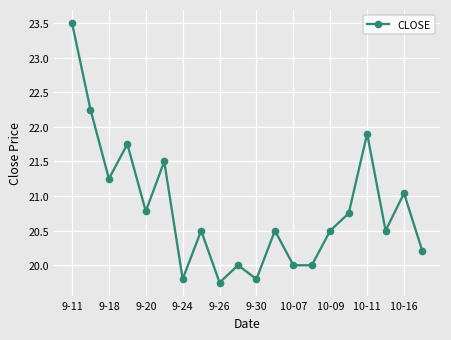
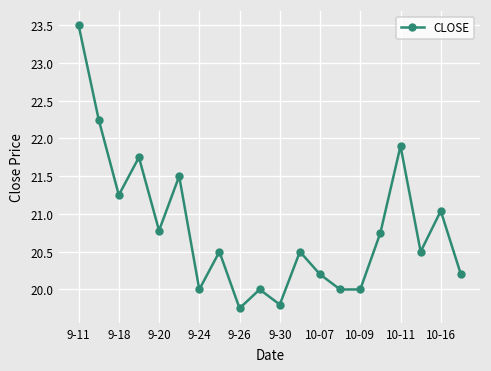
9-24: 19.8 -> 20.0
10-07: 20.0 -> 20.2
10-09: 20.5 -> 20.0
